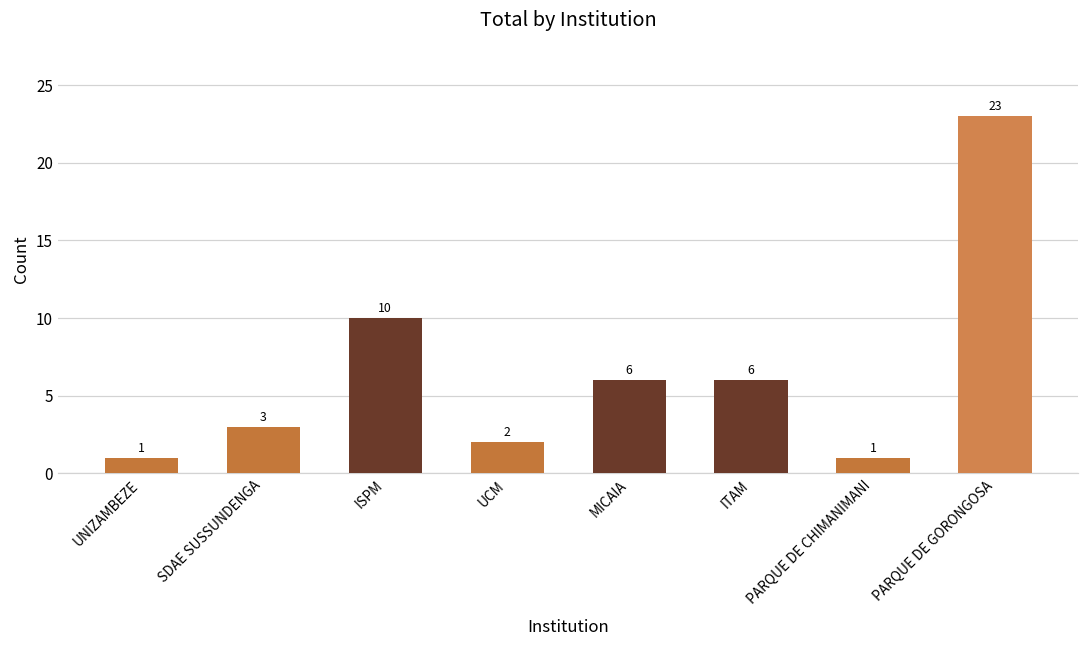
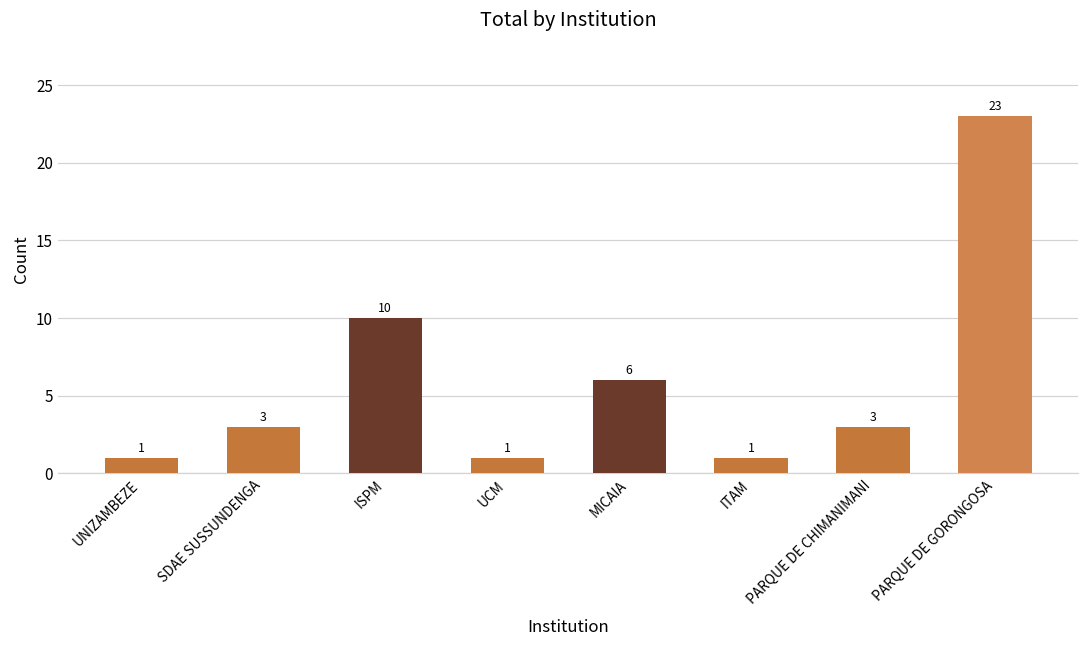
UCM: 2 -> 1
ITAM: 6 -> 1
PARQUE DE CHIMANIMANI: 1 -> 3
